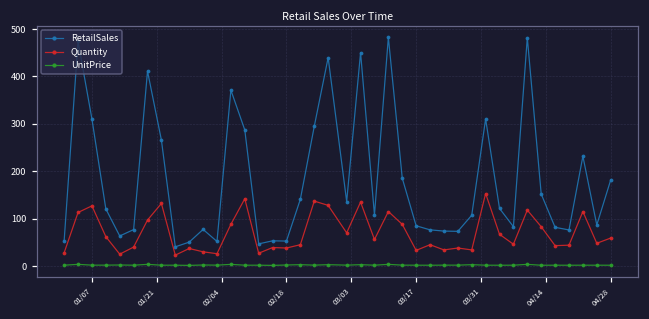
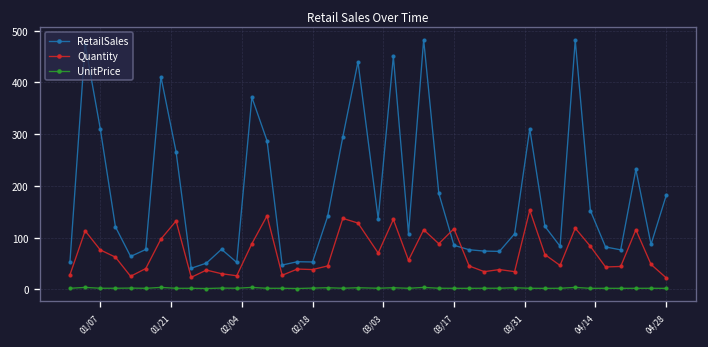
Quantity, 01/07: 130 -> 80
Quantity, 03/17: 30 -> 120
Quantity, 04/28: 60 -> 20
